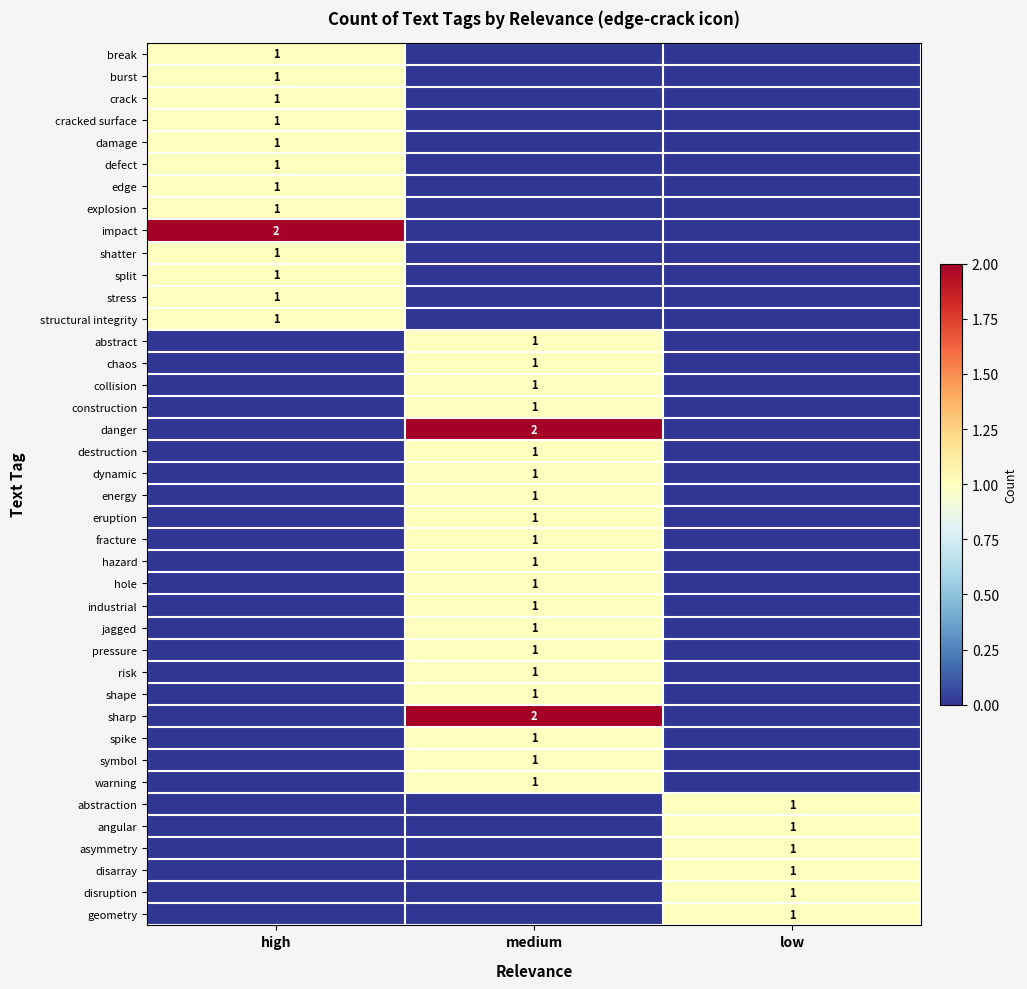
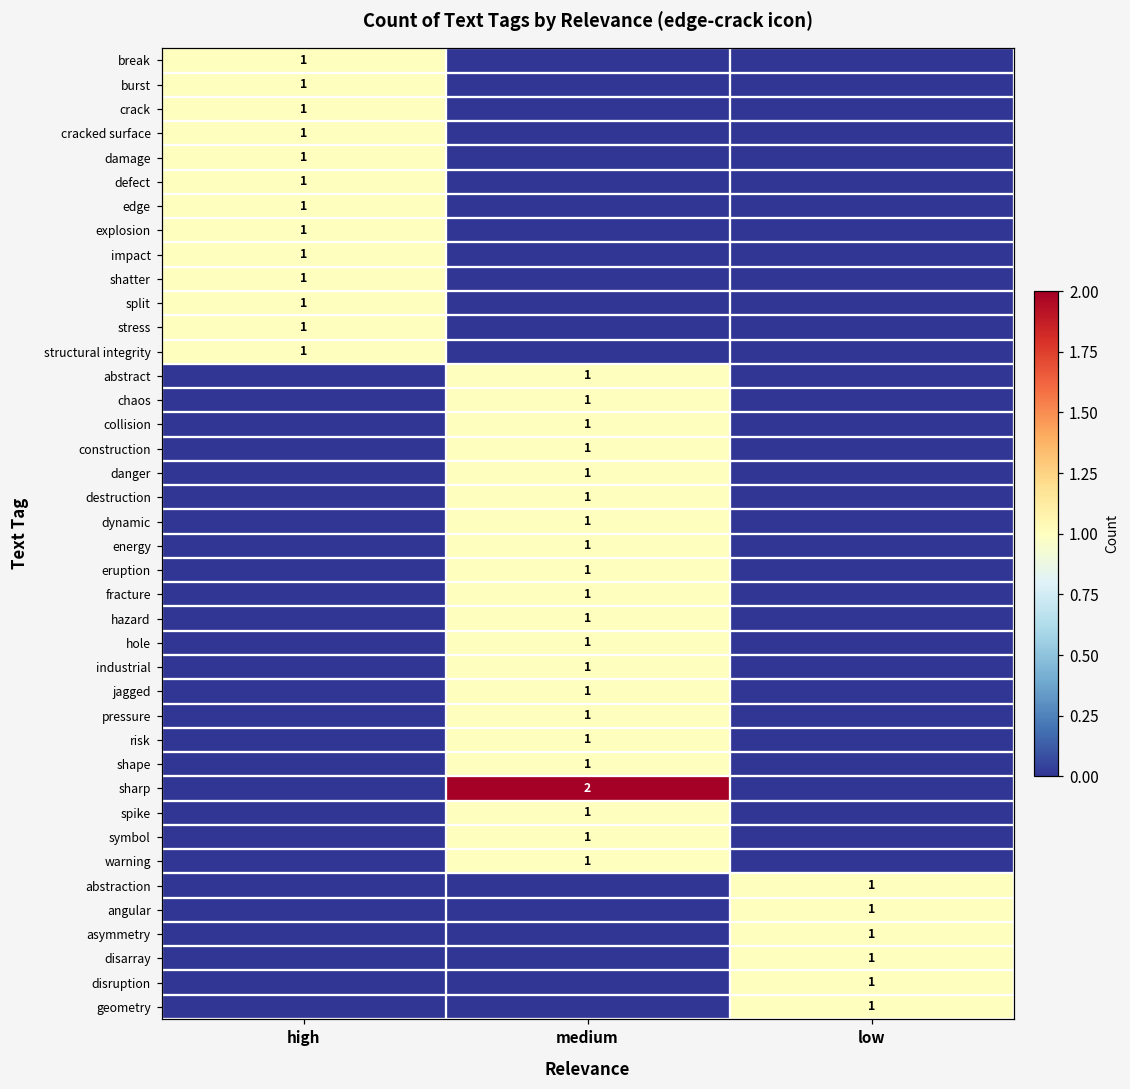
impact, high: 2 -> 1
danger, medium: 2 -> 1
